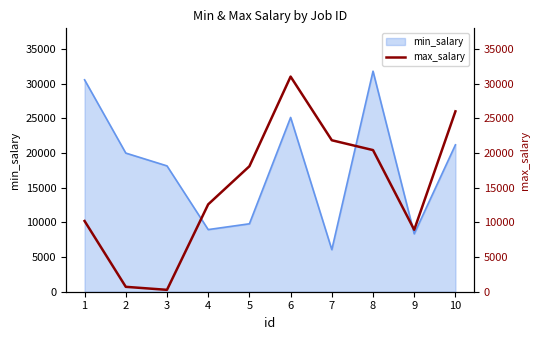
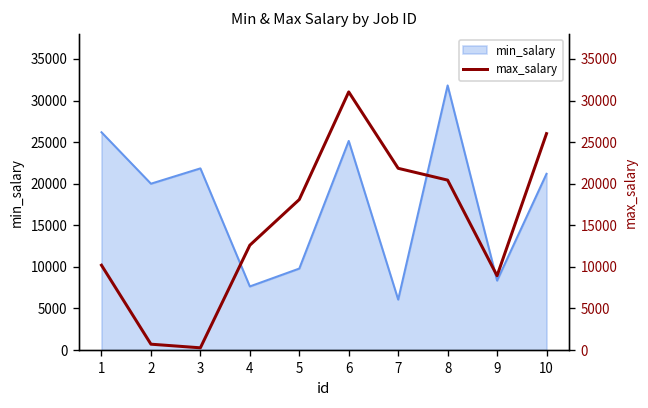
min_salary, 1: 31000 -> 26000
min_salary, 3: 18000 -> 22000
min_salary, 4: 9000 -> 8000
